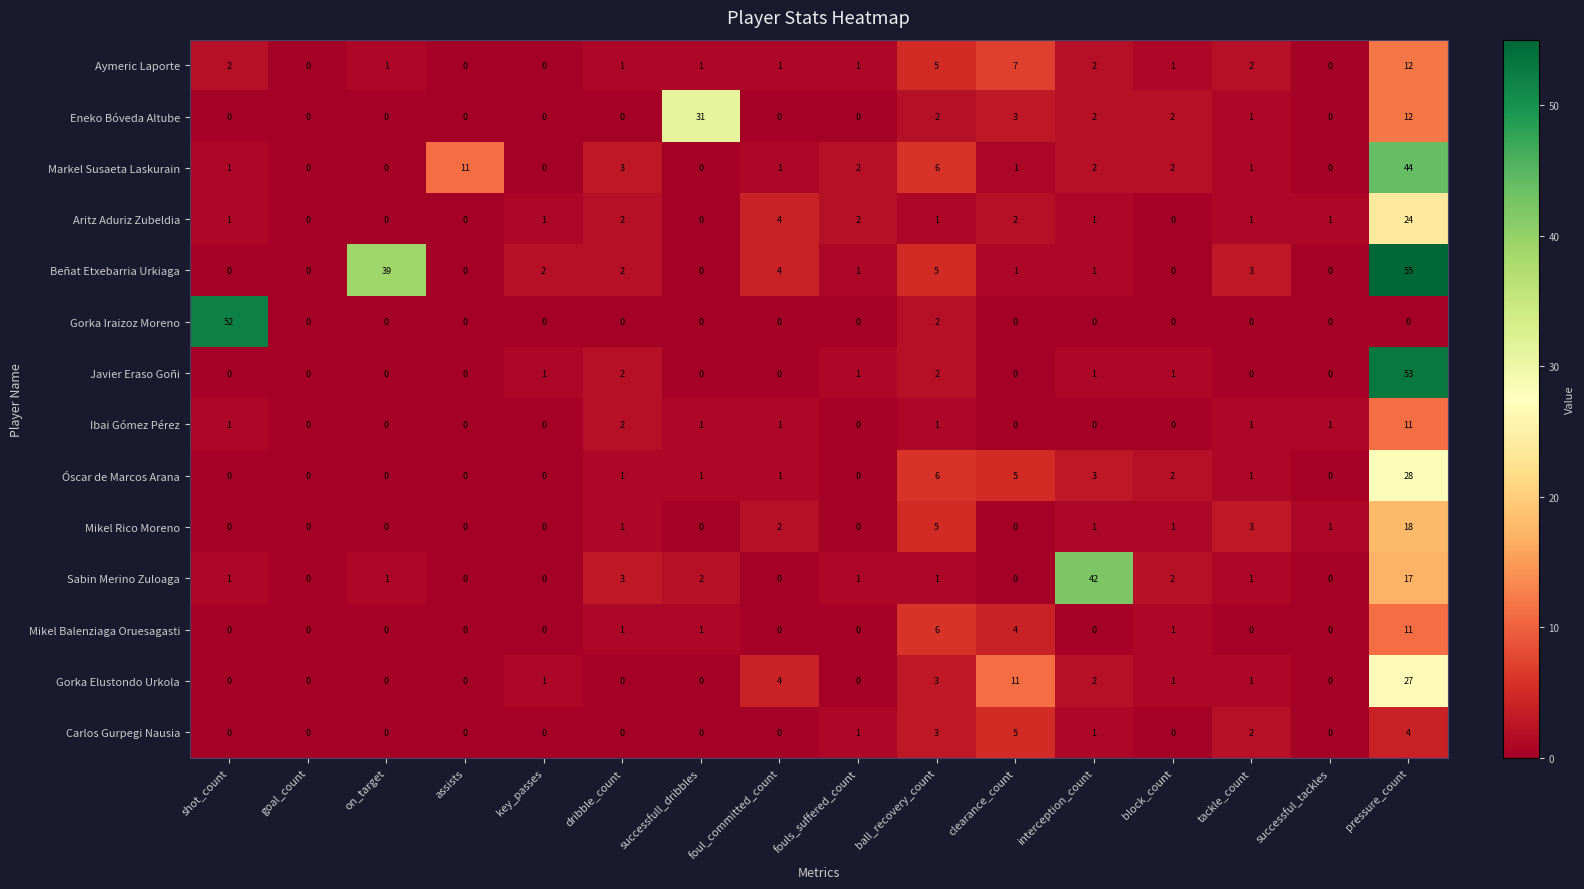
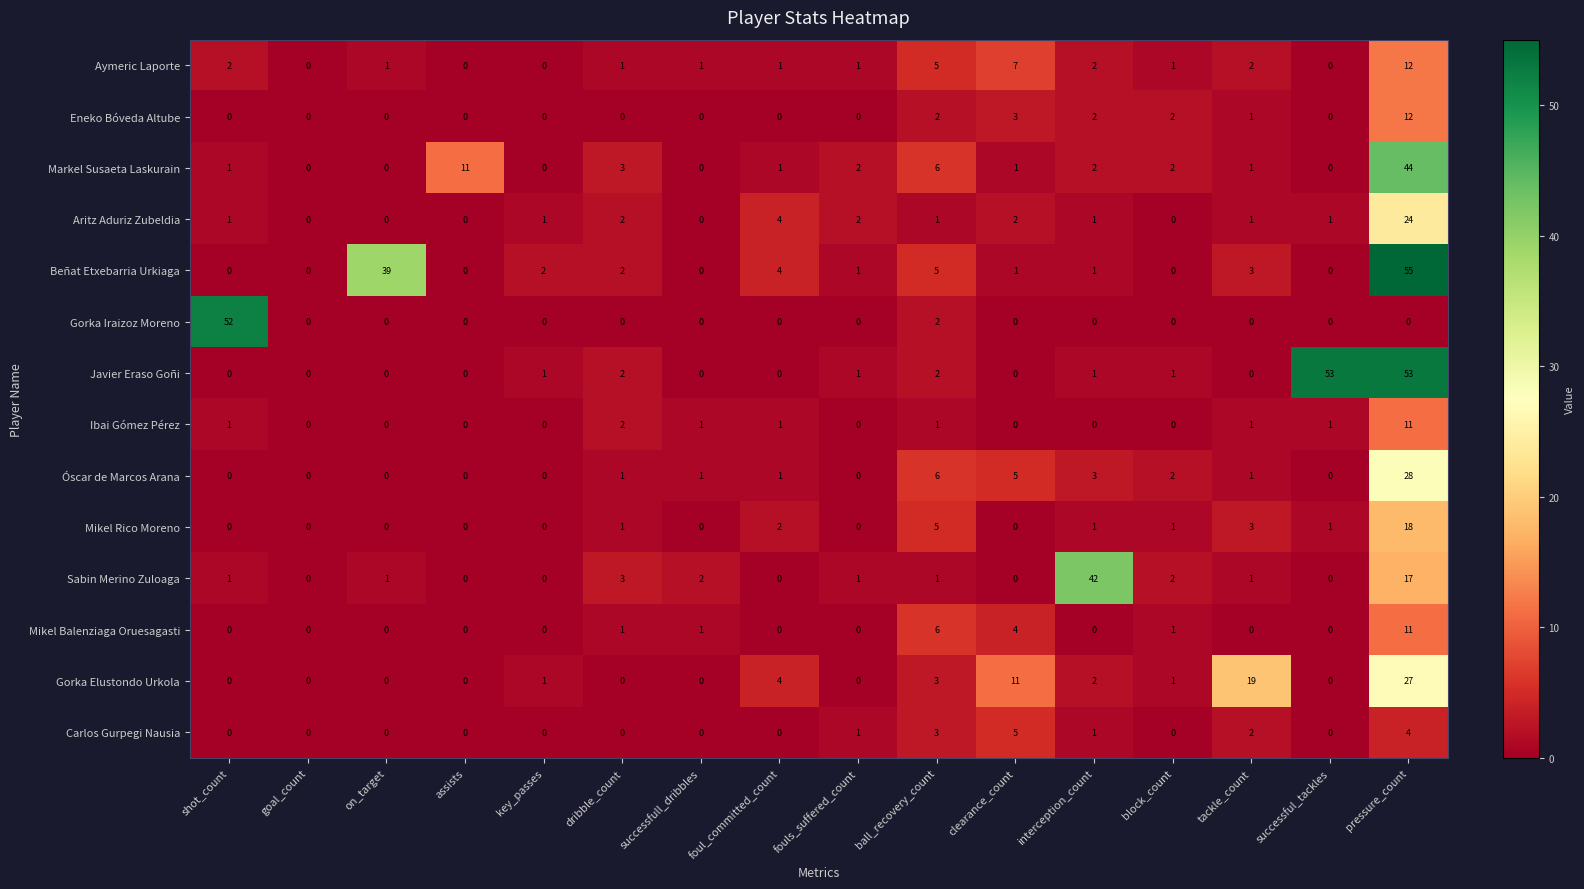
Eneko Bóveda Altube, successfull_dribbles: 31 -> 0
Javier Eraso Goñi, successful_tackles: 0 -> 53
Gorka Elustondo Urkola, tackle_count: 1 -> 19
